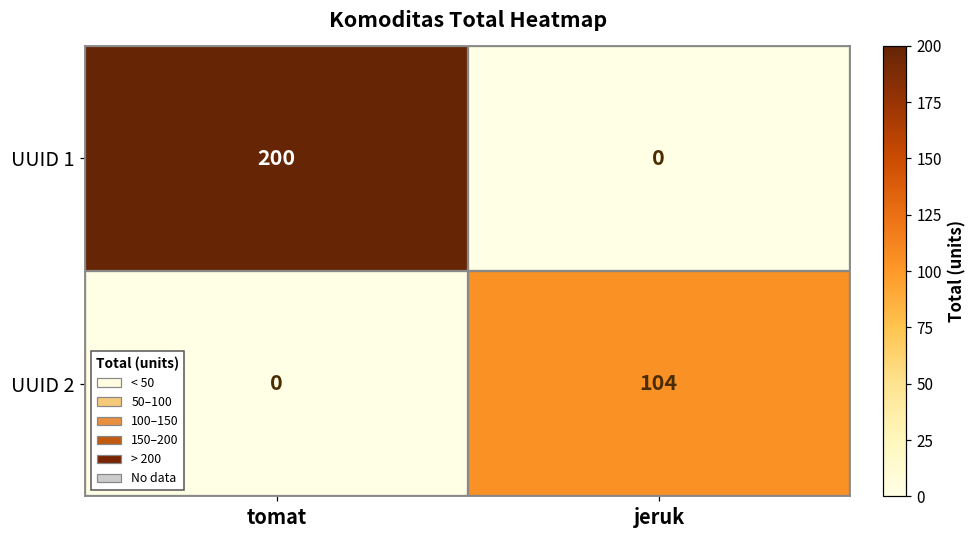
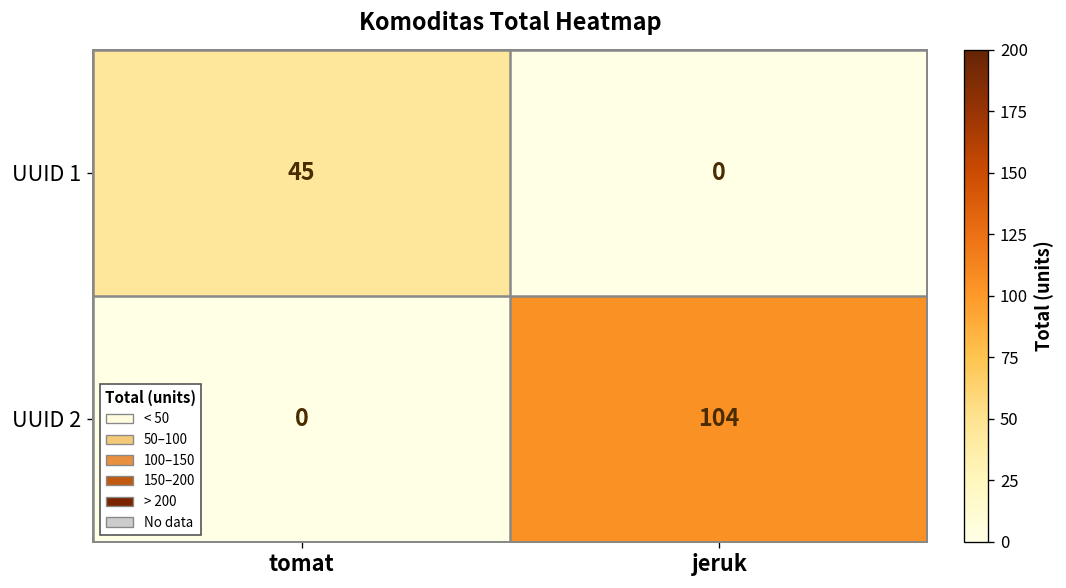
UUID 1, tomat: 200 -> 45
